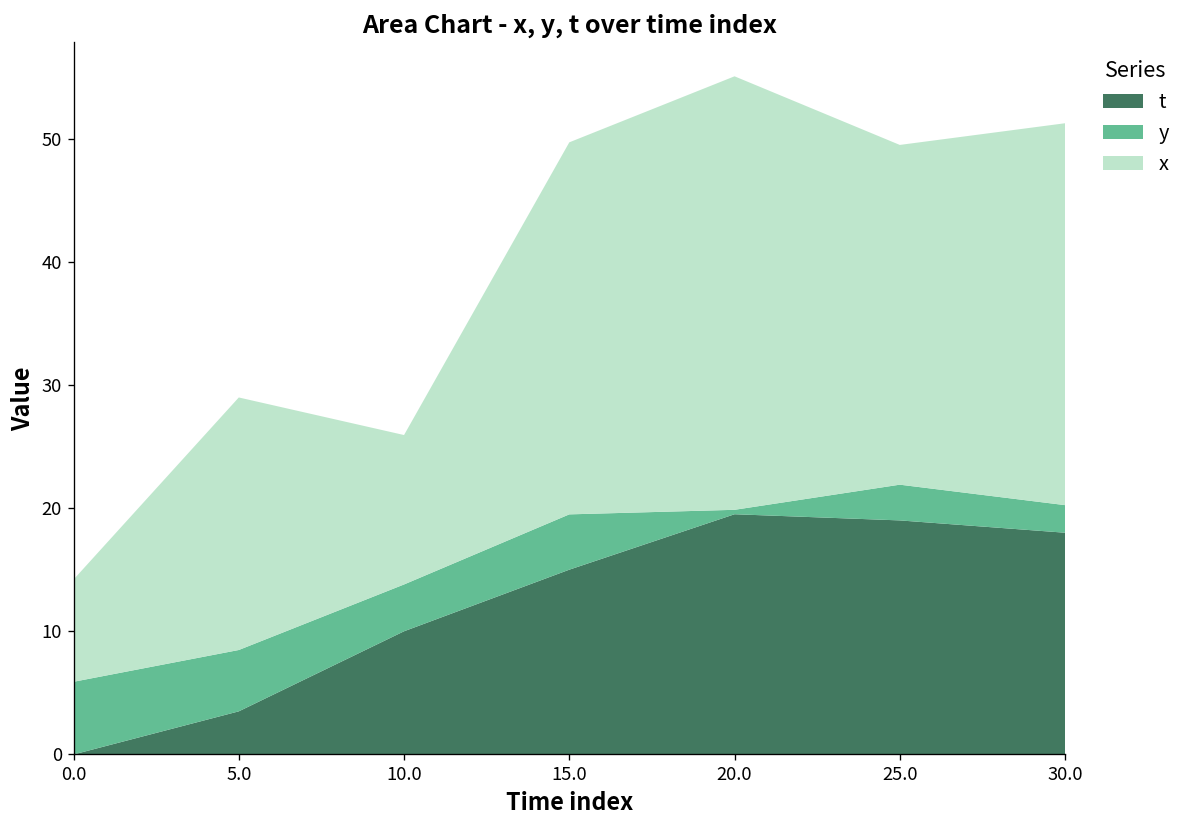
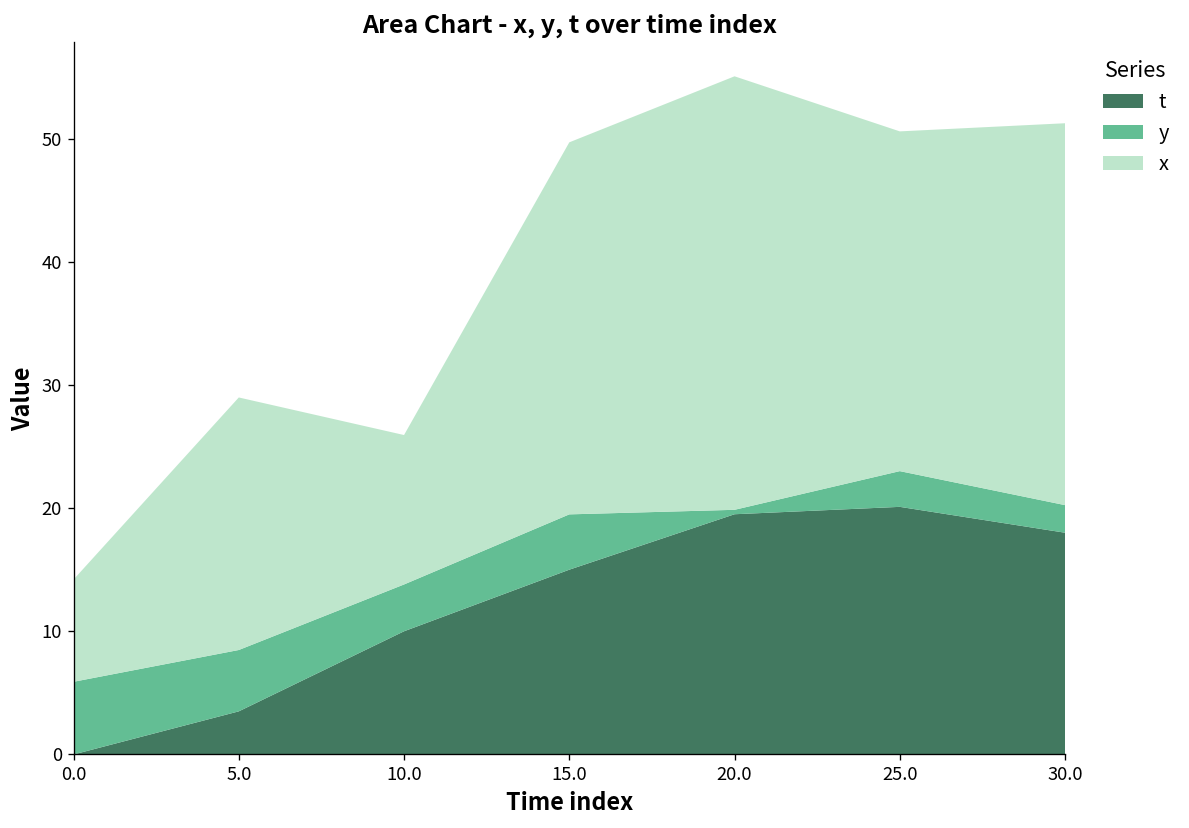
t, 25.0: 19.0 -> 20.1
